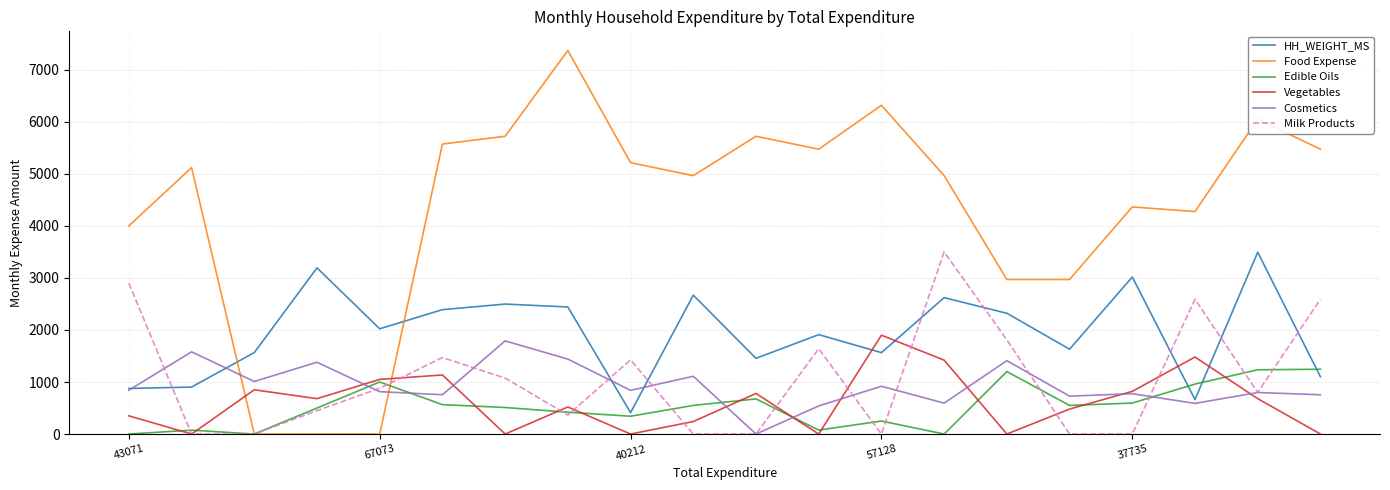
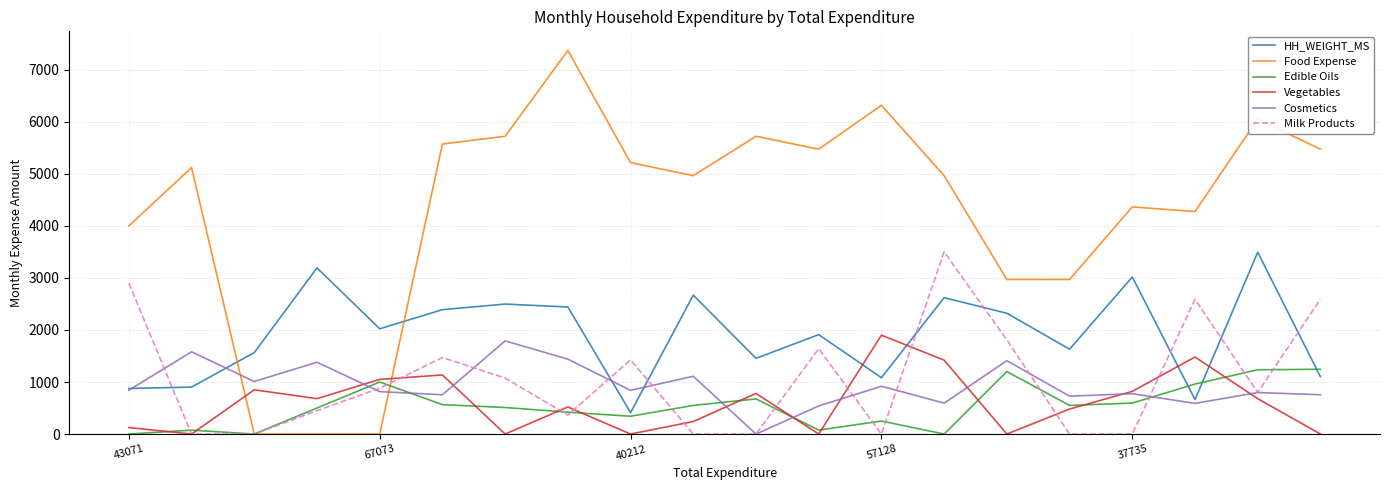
Vegetables, 43071: 400 -> 100
HH_WEIGHT_MS, 57128: 1600 -> 1100
